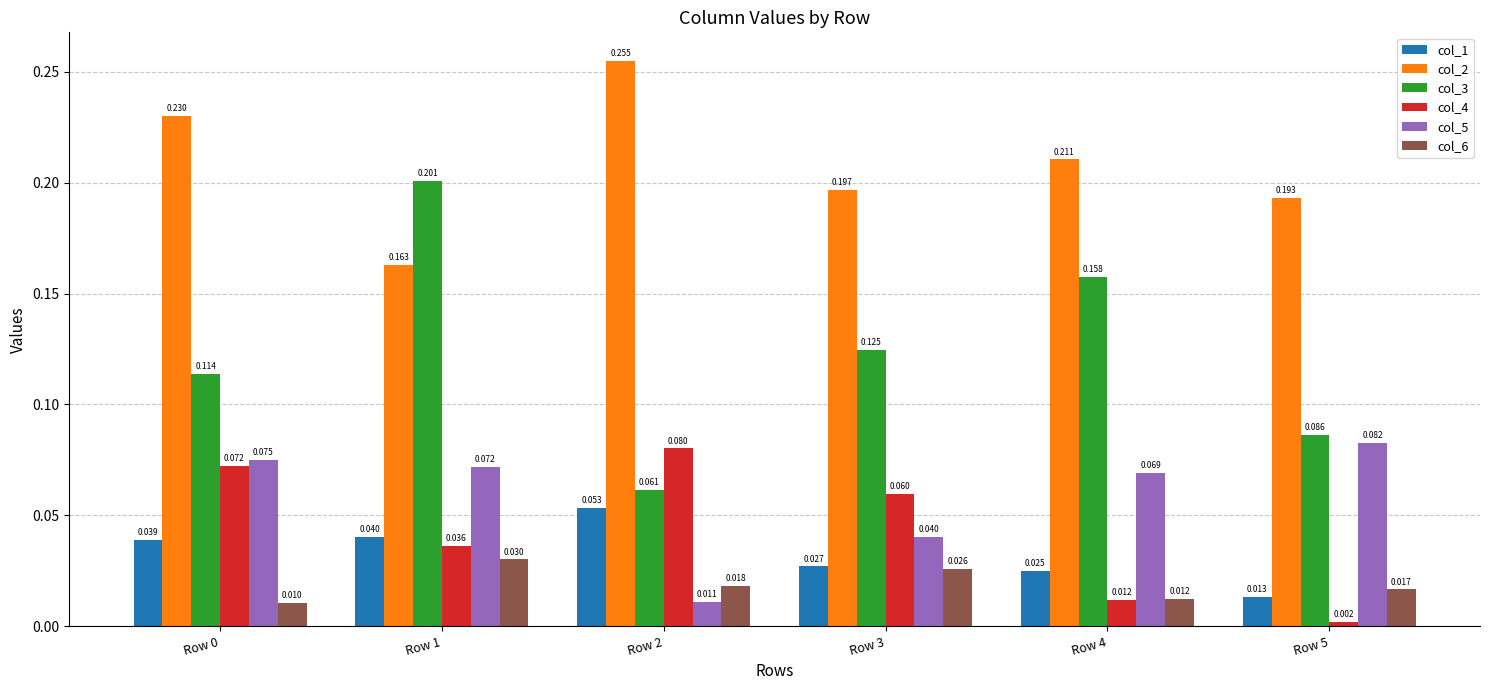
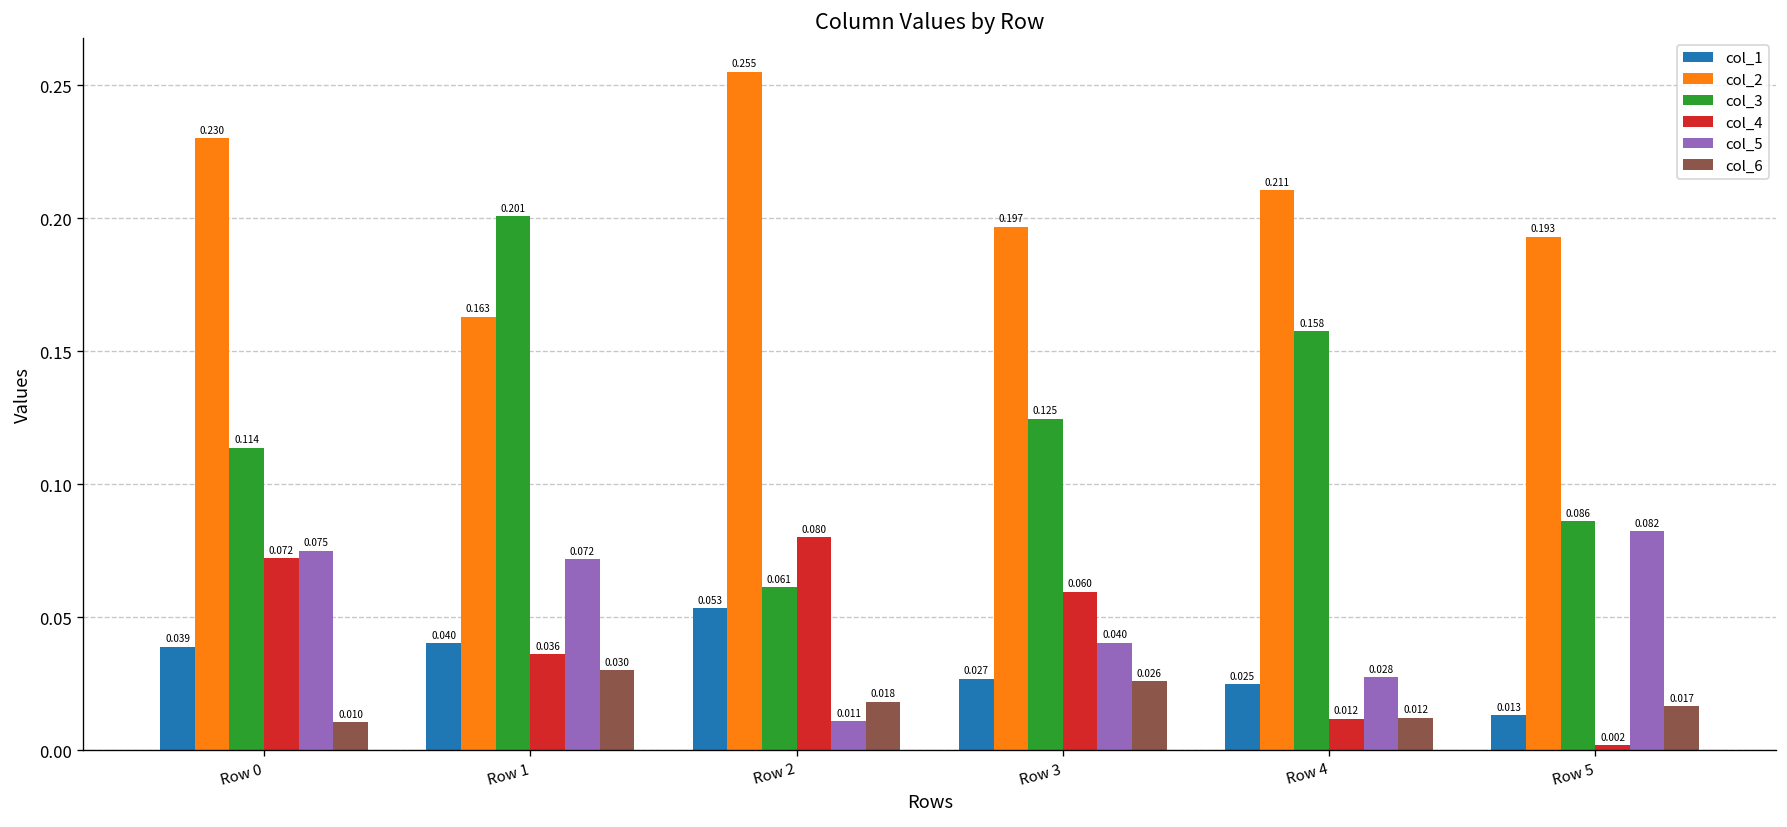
col_5, Row 4: 0.069 -> 0.028
